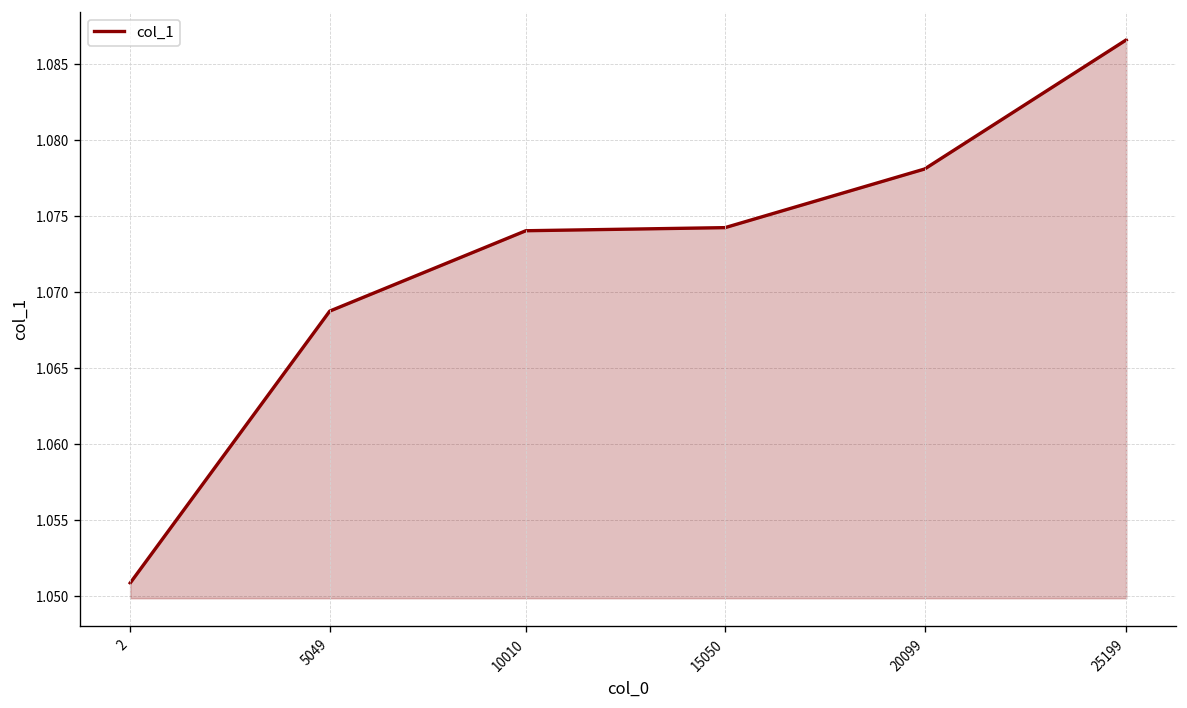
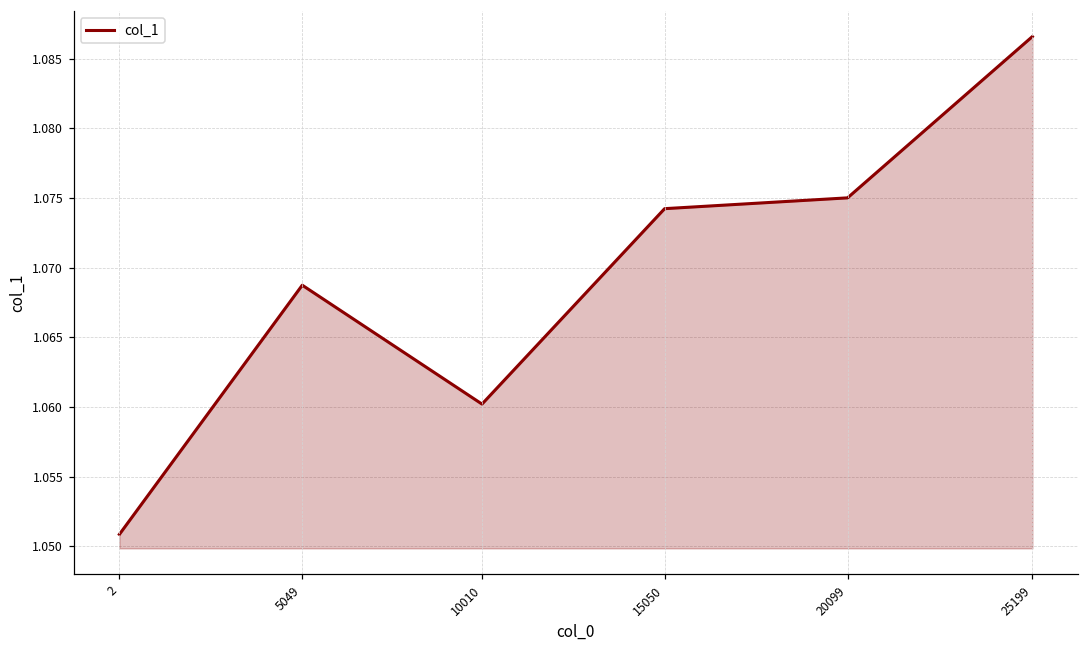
10010: 1.0740 -> 1.0602
20099: 1.0781 -> 1.0750
